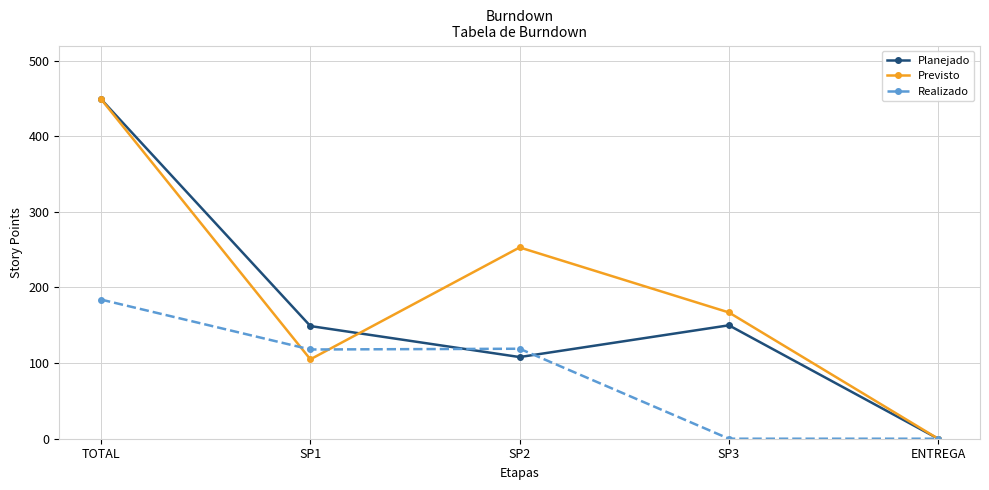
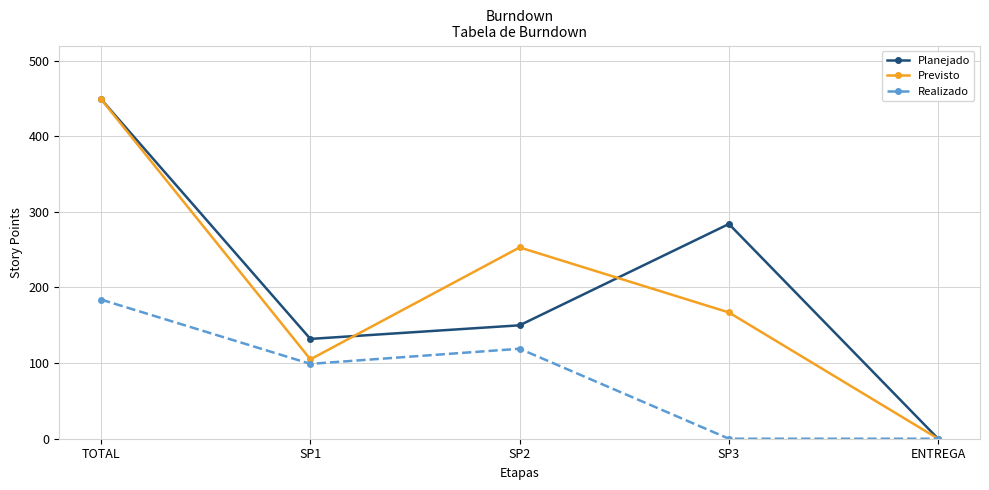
Planejado, SP1: 150 -> 130
Realizado, SP1: 120 -> 100
Planejado, SP2: 110 -> 150
Planejado, SP3: 150 -> 280
